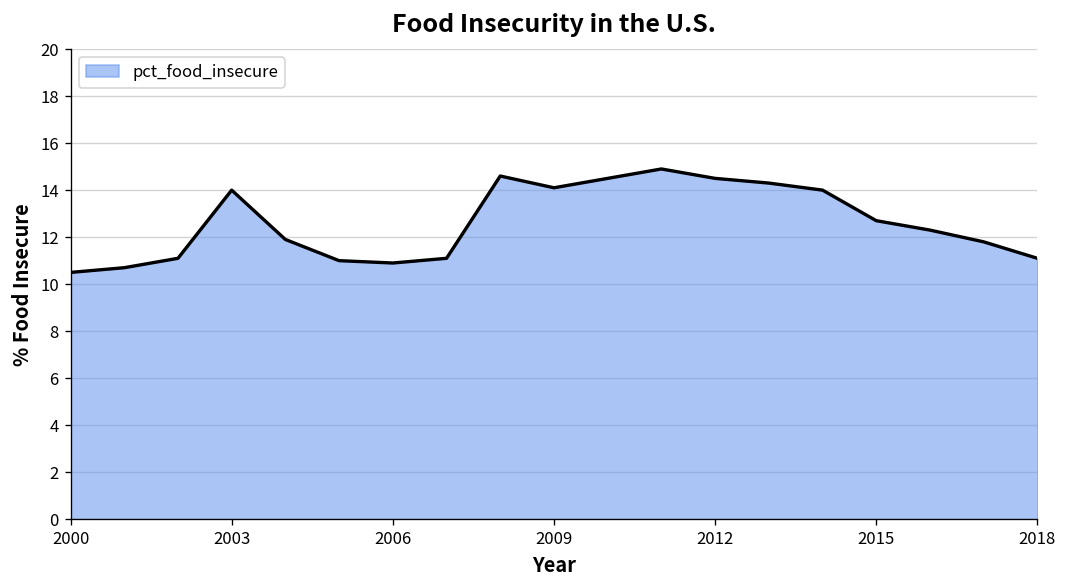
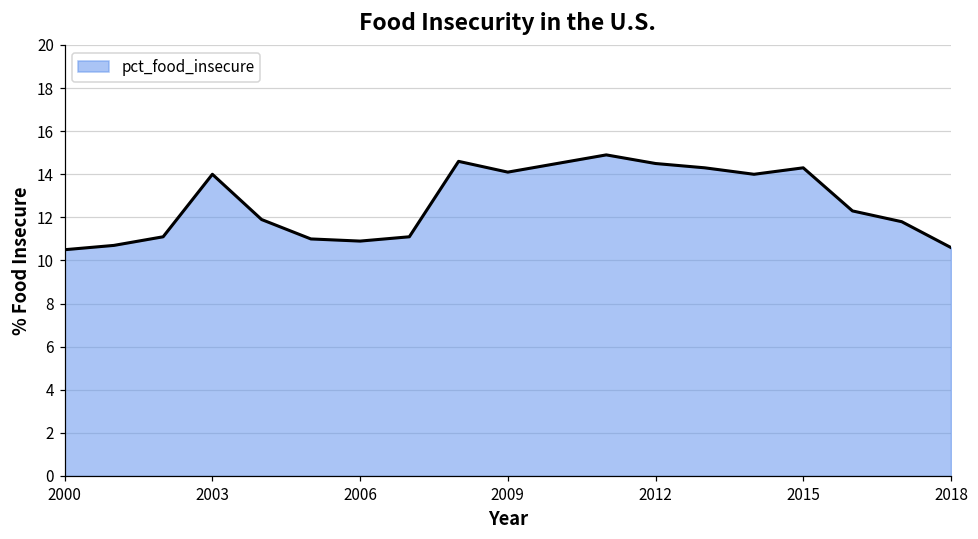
2015: 12.7 -> 14.3
2018: 11.1 -> 10.6
